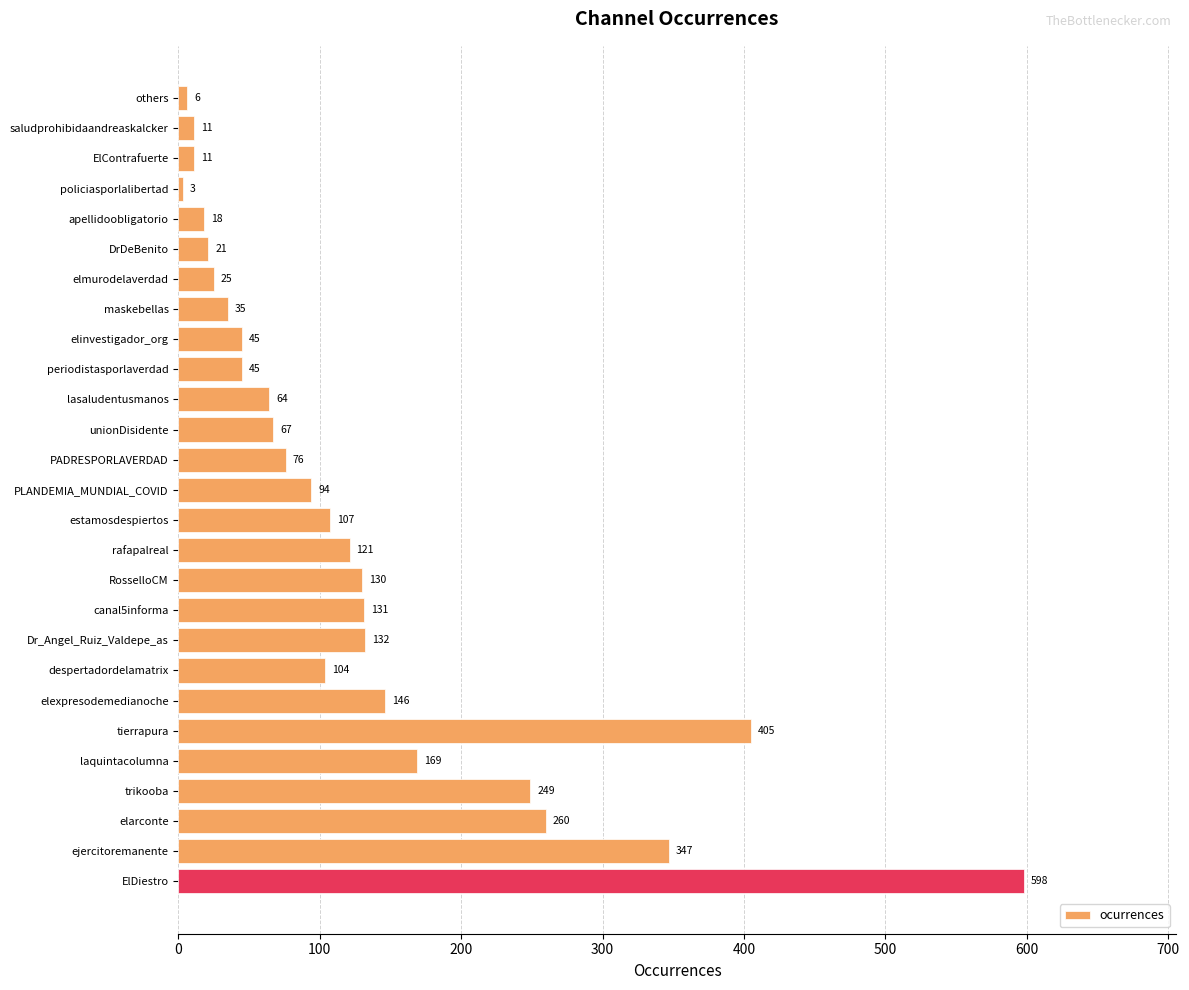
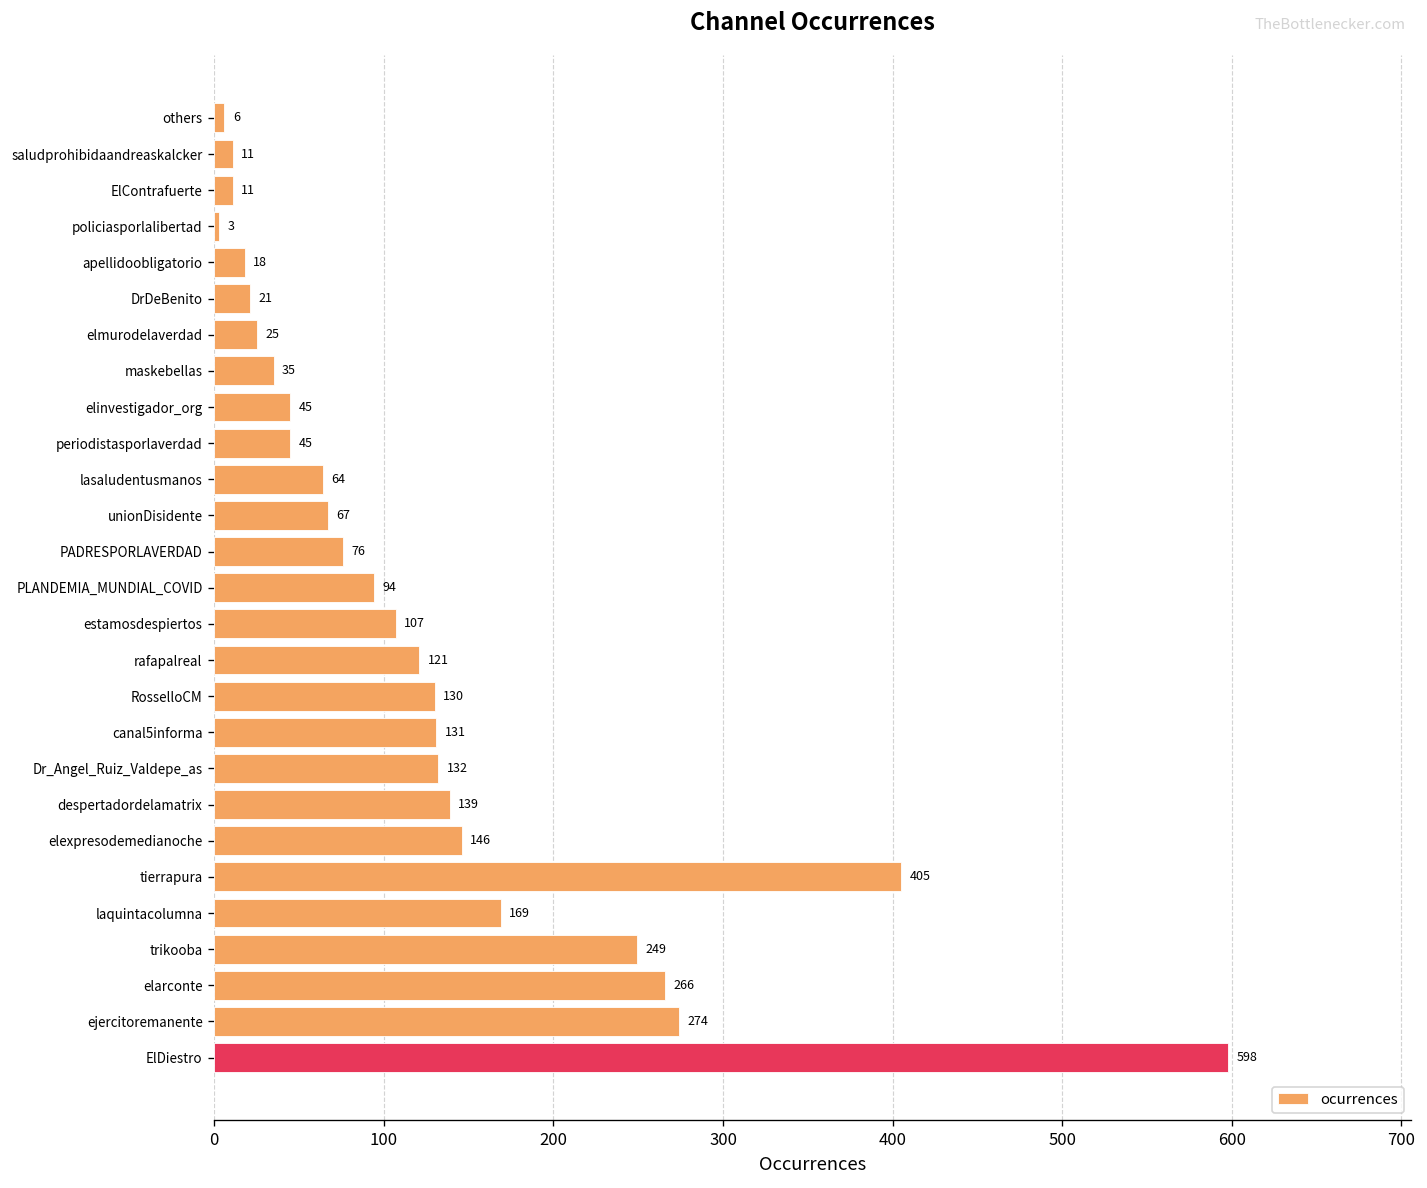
despertadordelamatrix: 104 -> 139
elarconte: 260 -> 266
ejercitoremanente: 347 -> 274
